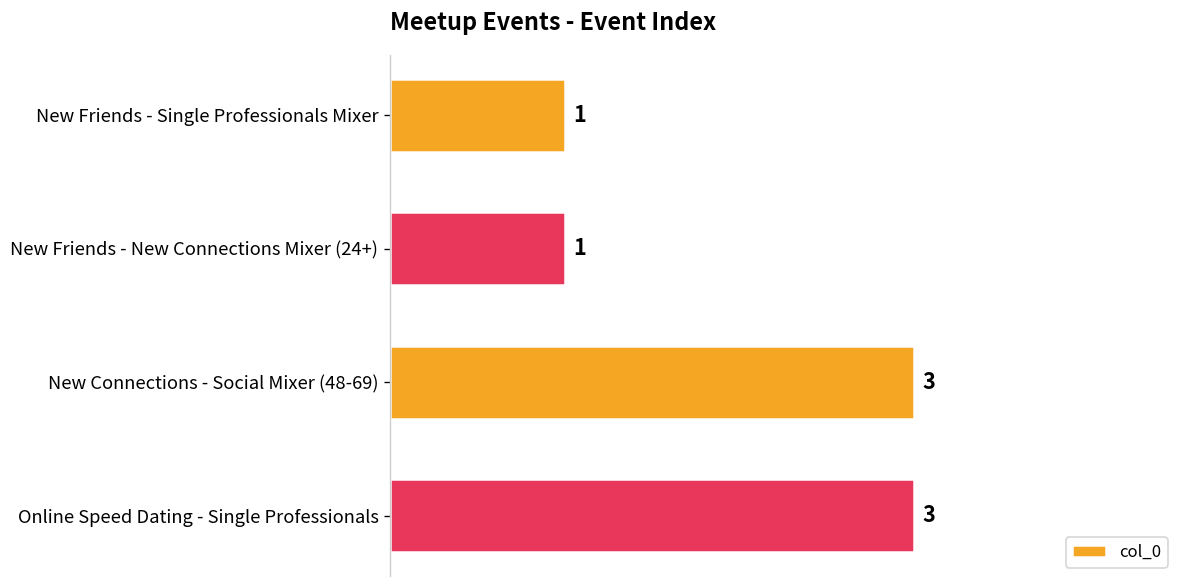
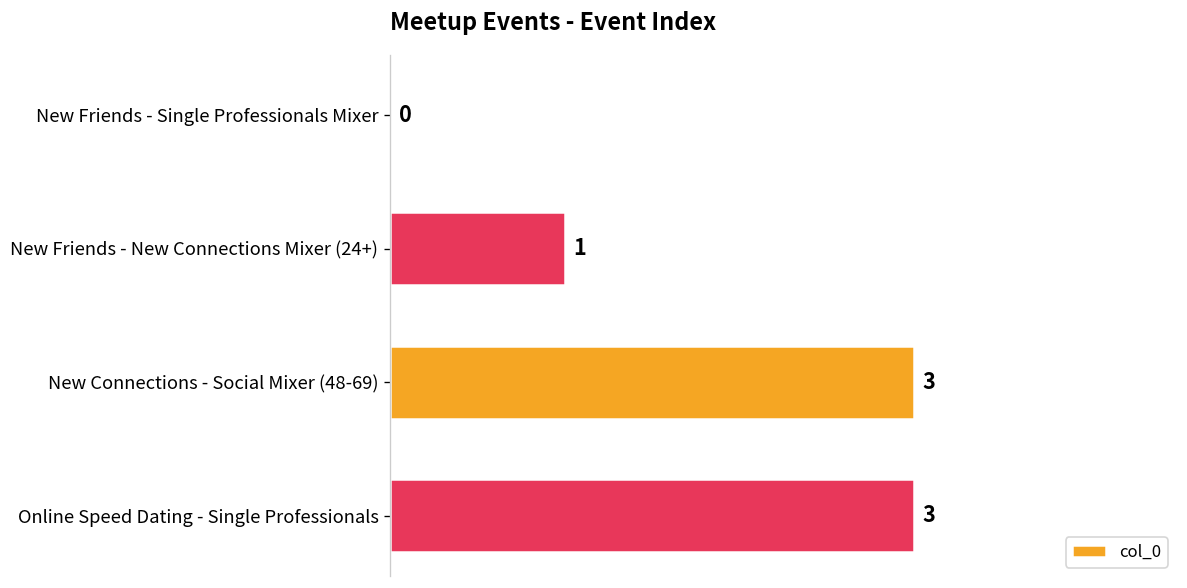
New Friends - Single Professionals Mixer: 1 -> 0
